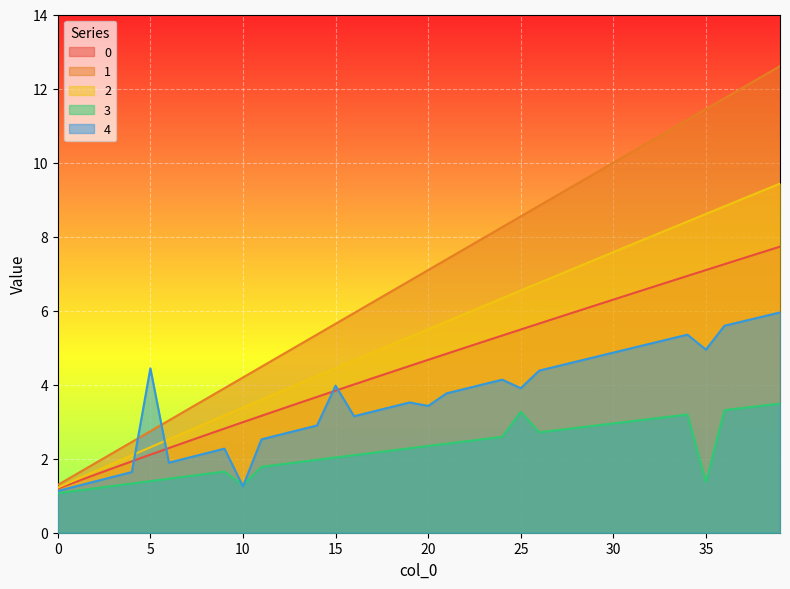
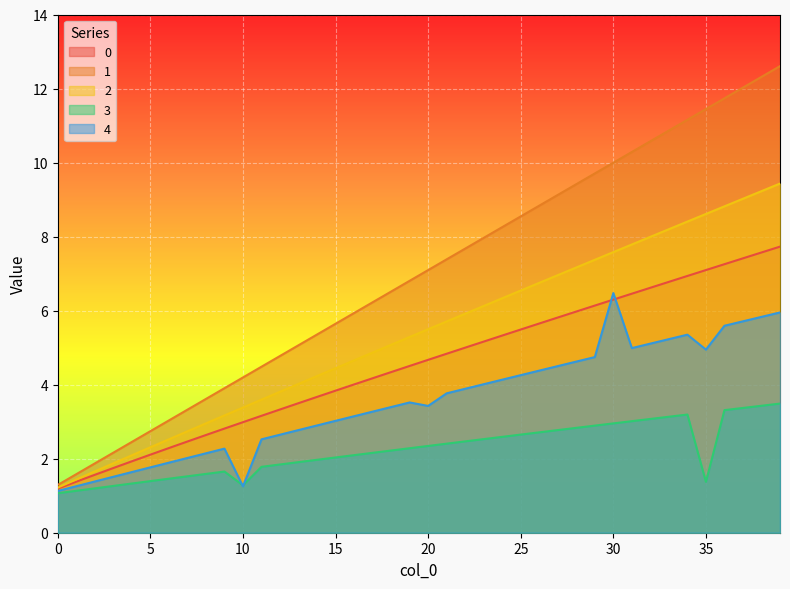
4, 5: 4.4 -> 1.8
4, 15: 4.0 -> 3.0
3, 25: 3.3 -> 2.7
4, 25: 3.9 -> 4.3
4, 30: 4.9 -> 6.5
